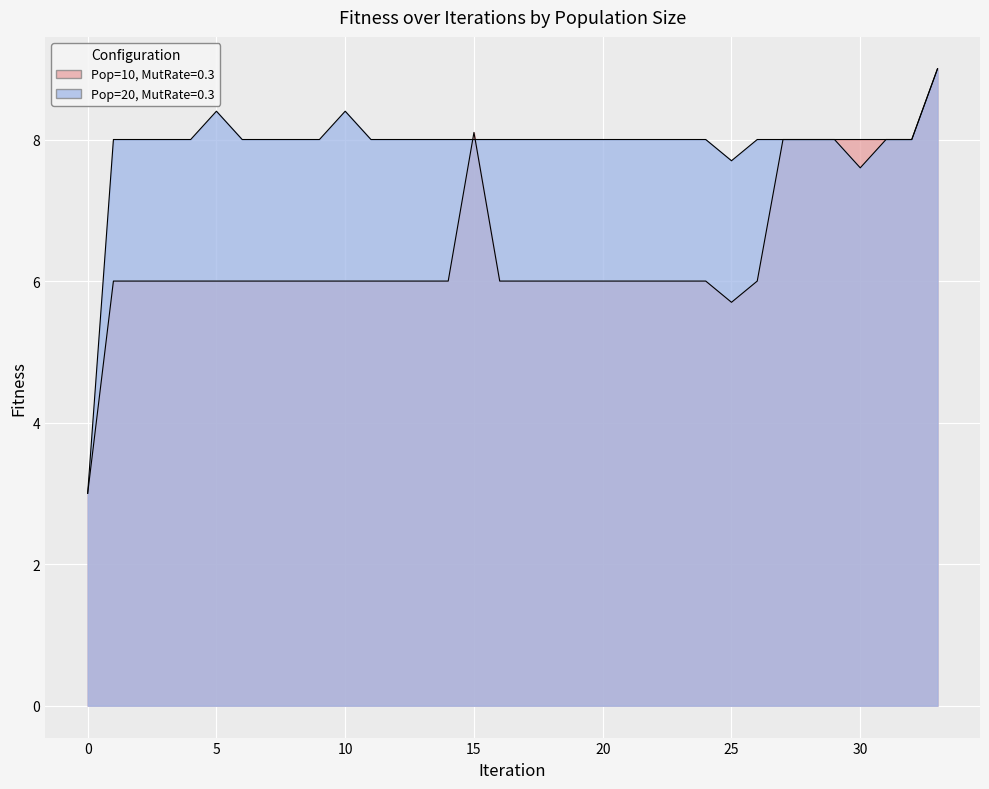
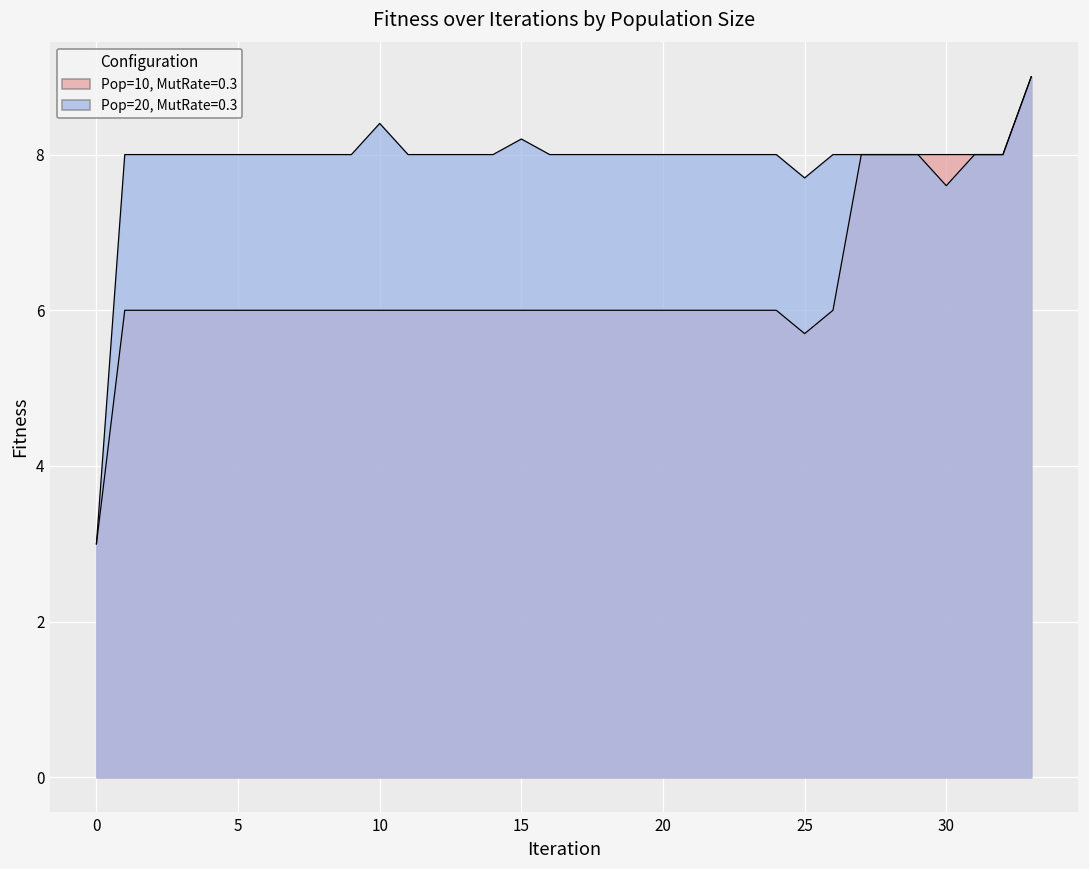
Pop=20, MutRate=0.3, 5: 8.4 -> 8.0
Pop=10, MutRate=0.3, 15: 8.1 -> 6.0
Pop=20, MutRate=0.3, 15: 8.0 -> 8.2
